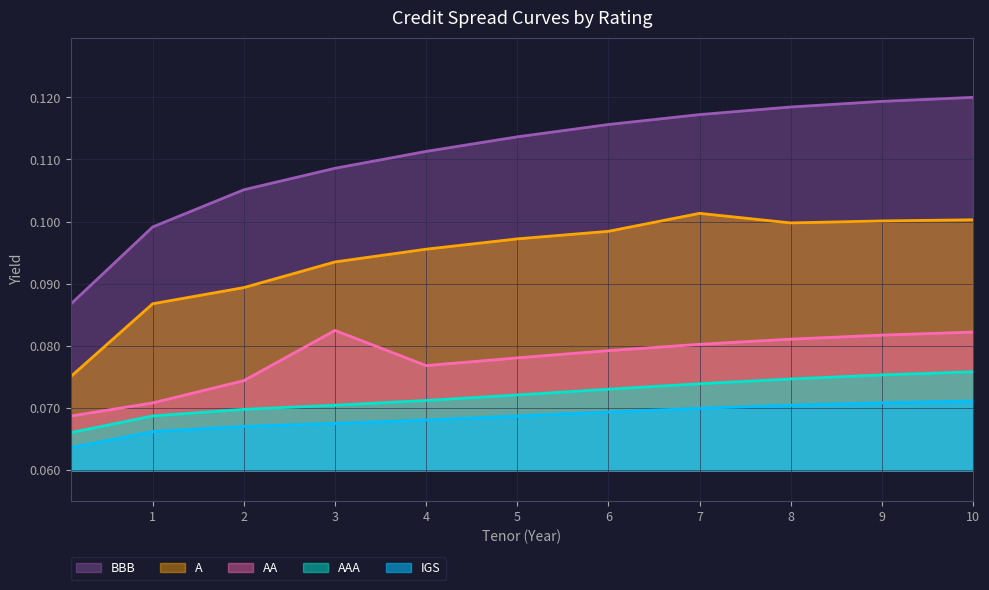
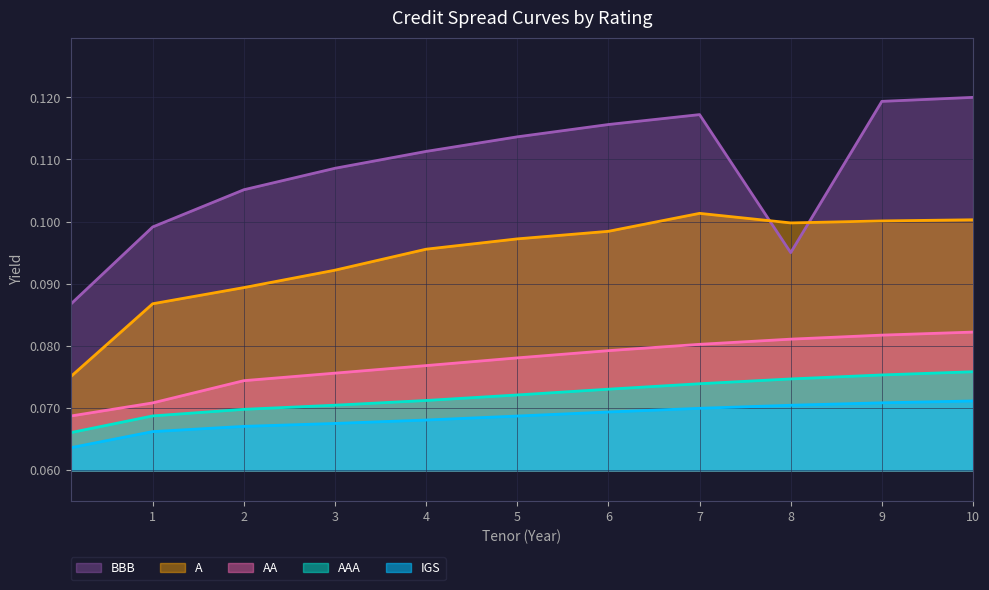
A, 3: 0.094 -> 0.092
AA, 3: 0.082 -> 0.076
BBB, 8: 0.118 -> 0.095
